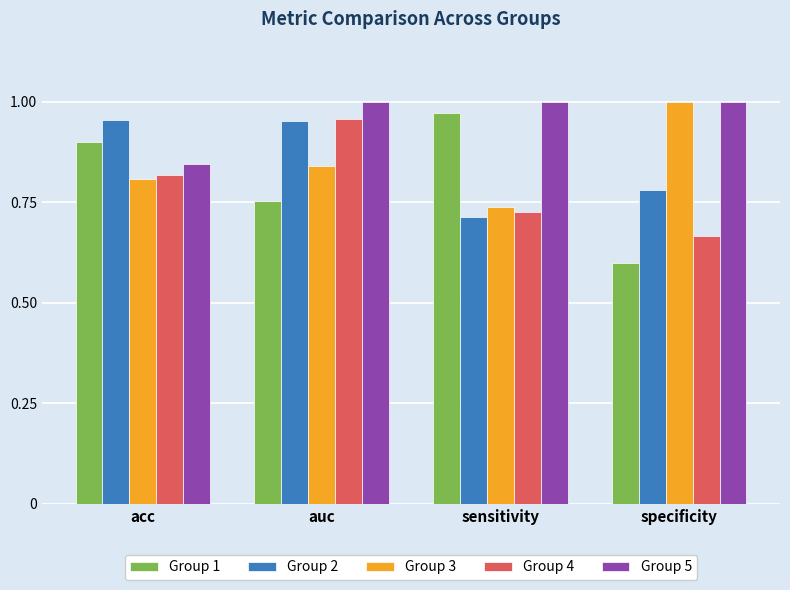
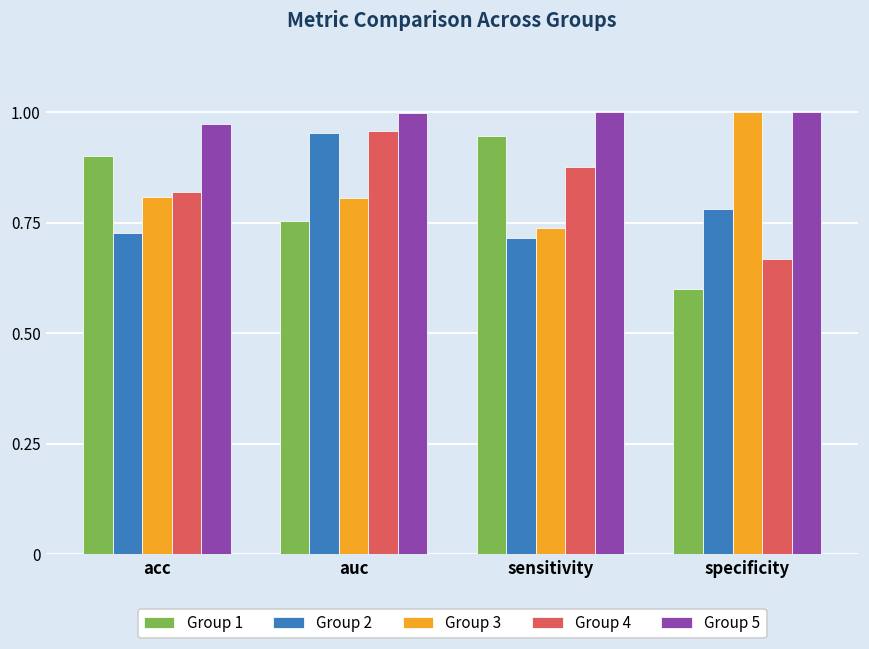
Group 2, acc: 0.96 -> 0.73
Group 5, acc: 0.85 -> 0.97
Group 3, auc: 0.84 -> 0.81
Group 1, sensitivity: 0.97 -> 0.95
Group 4, sensitivity: 0.73 -> 0.88
